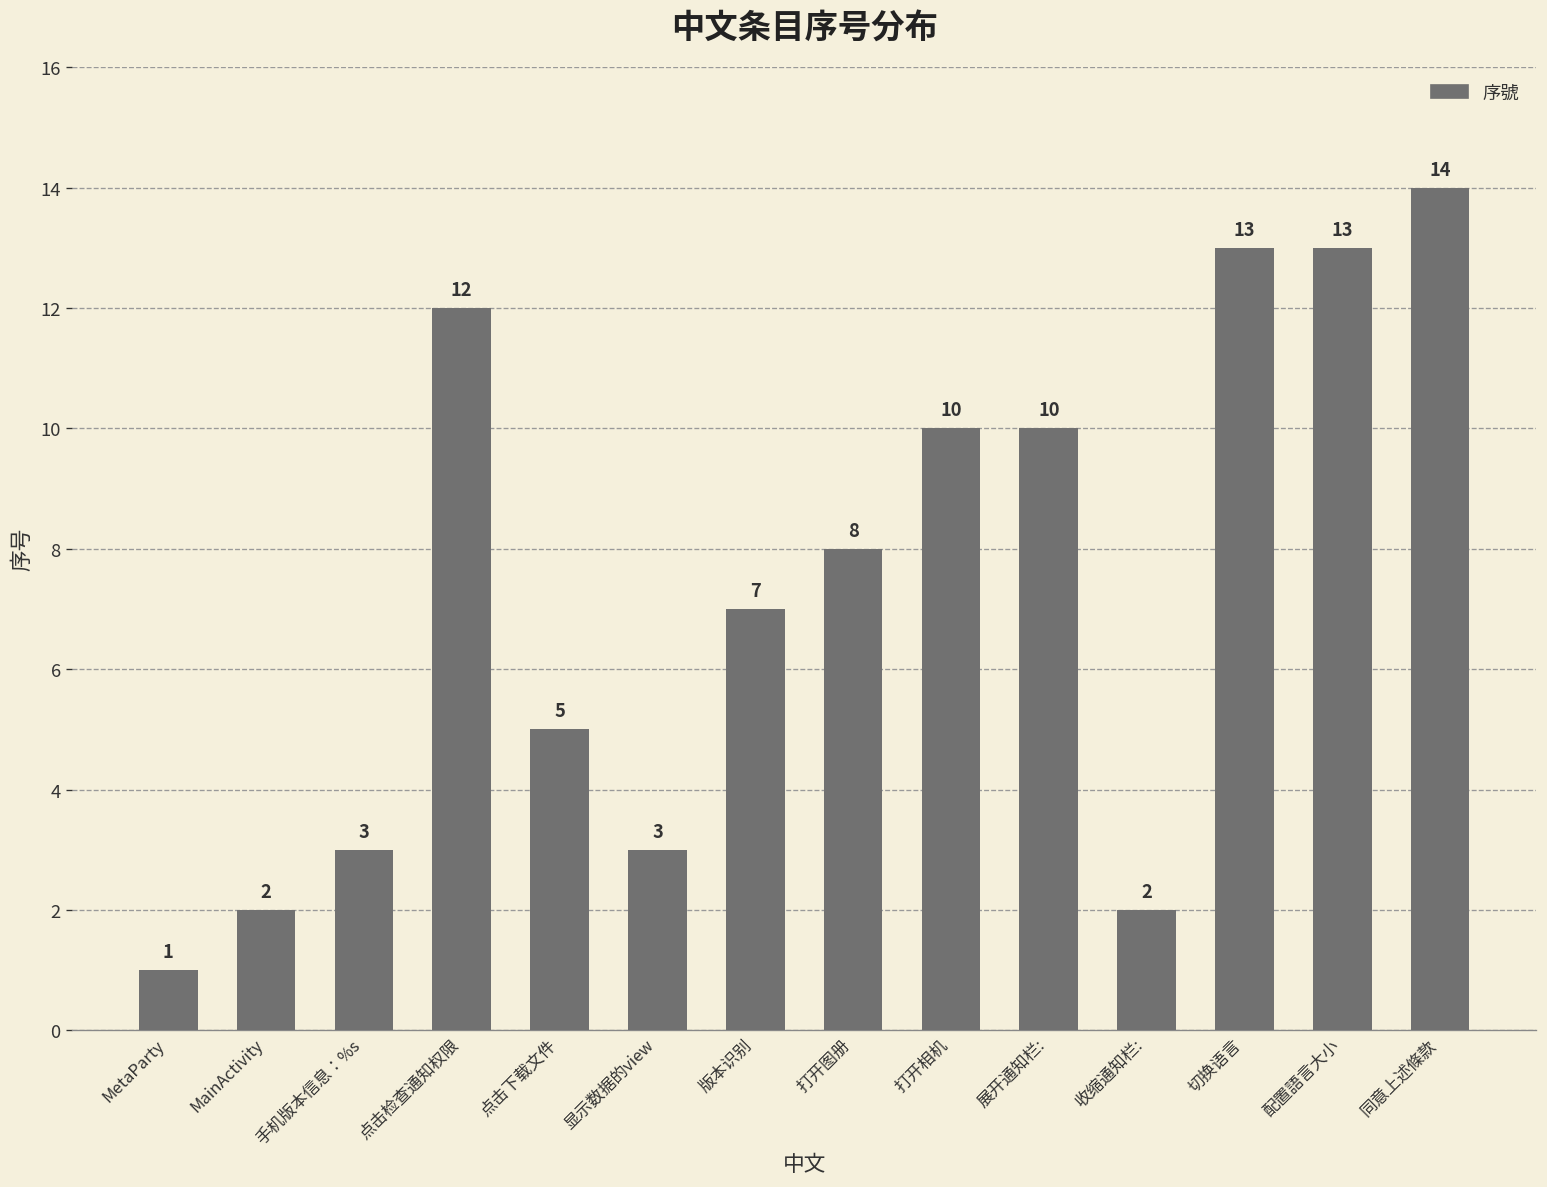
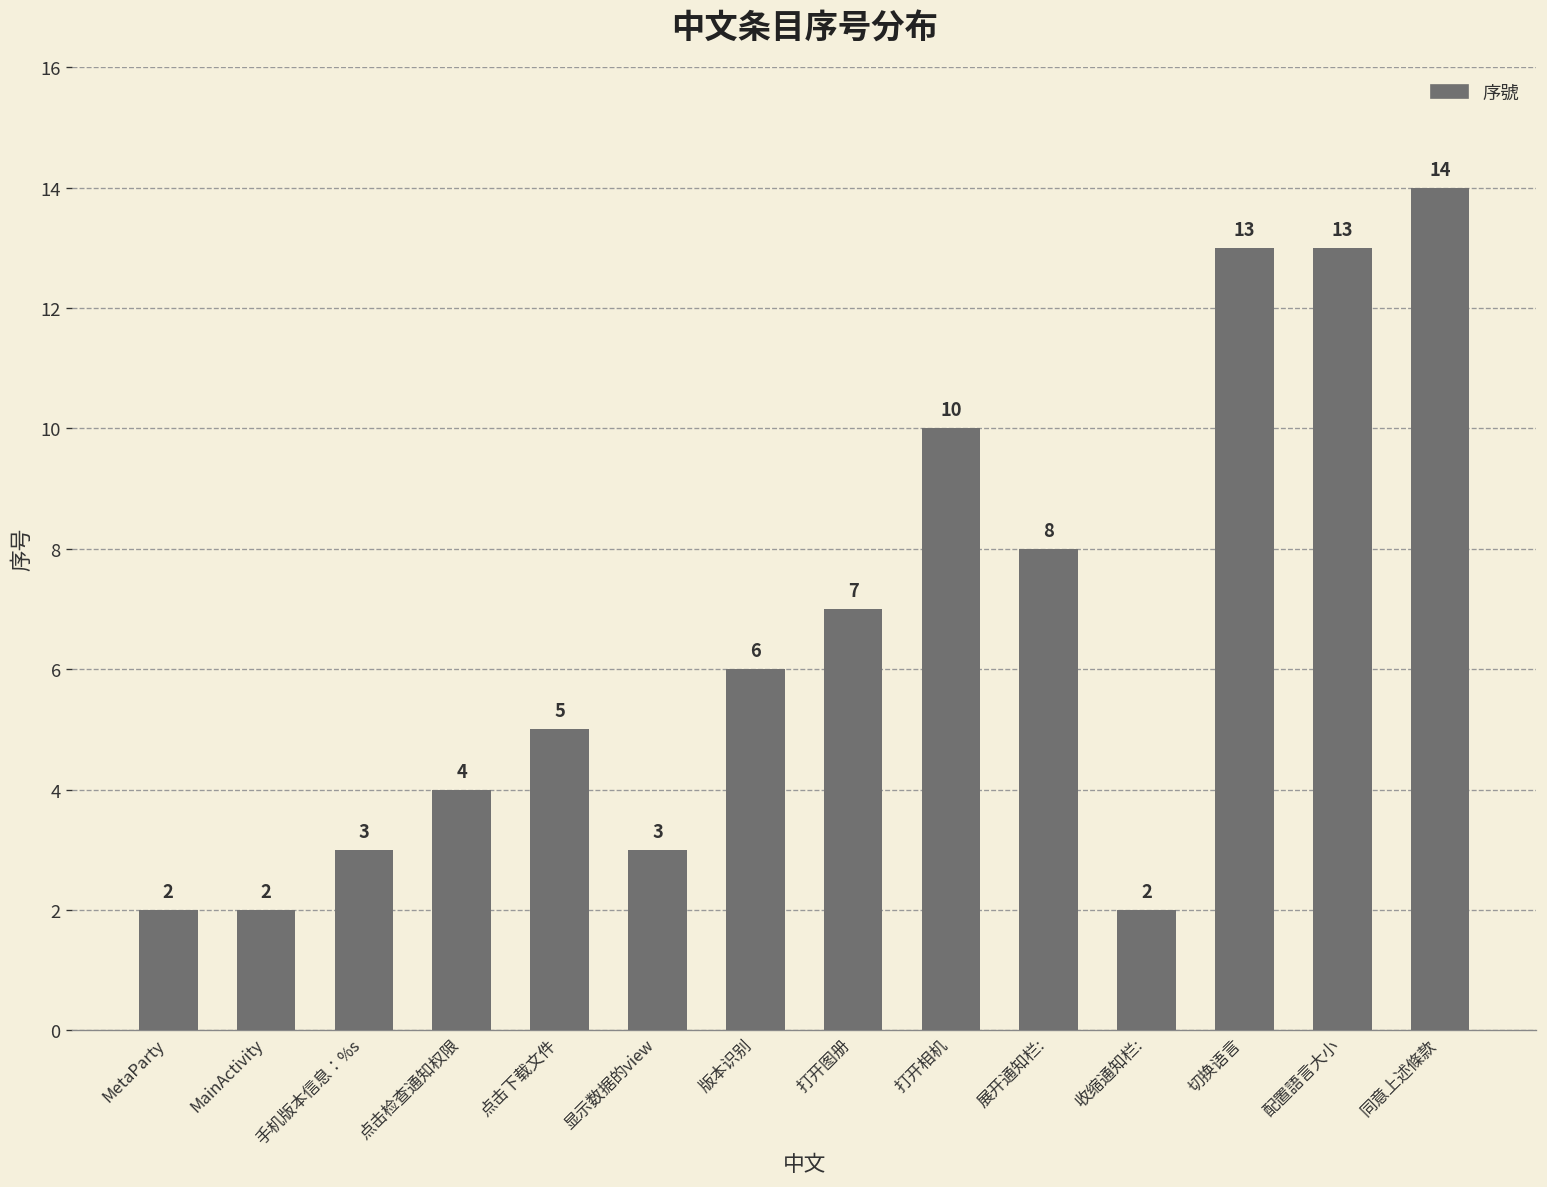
MetaParty: 1 -> 2
点击检查通知权限: 12 -> 4
版本识别: 7 -> 6
打开图册: 8 -> 7
展开通知栏:: 10 -> 8
